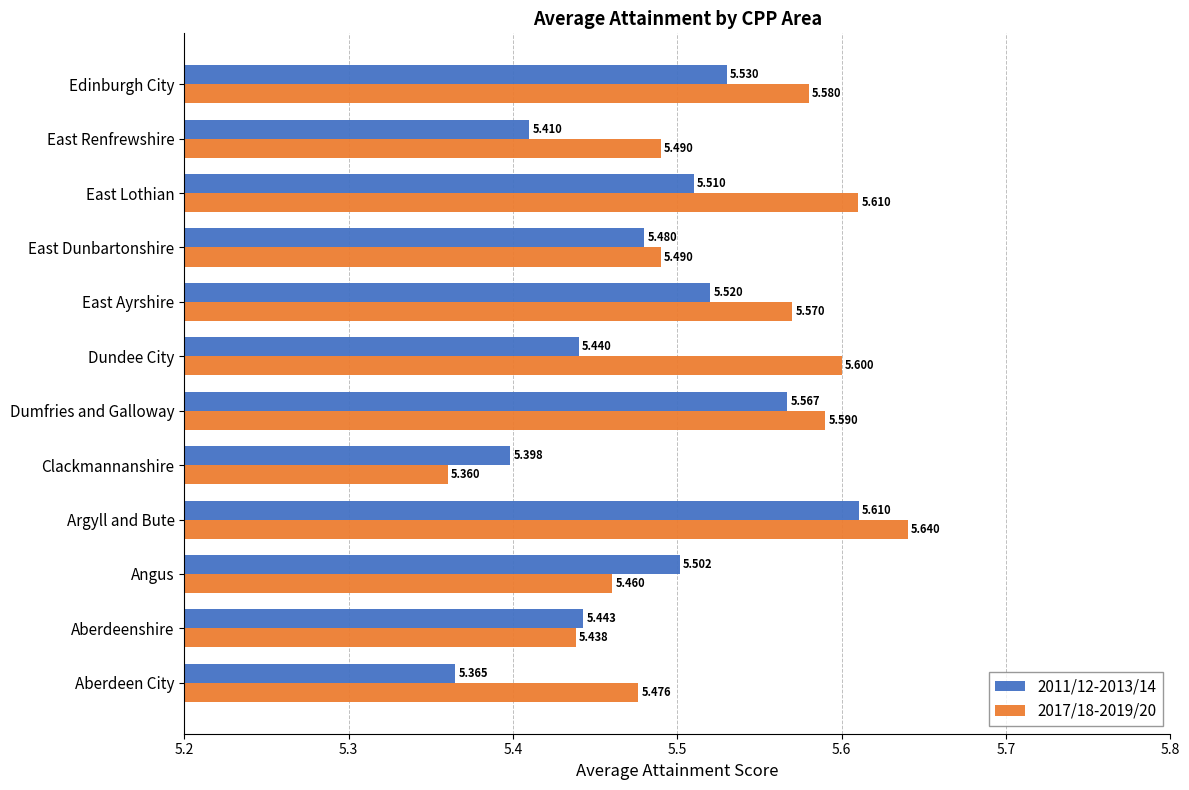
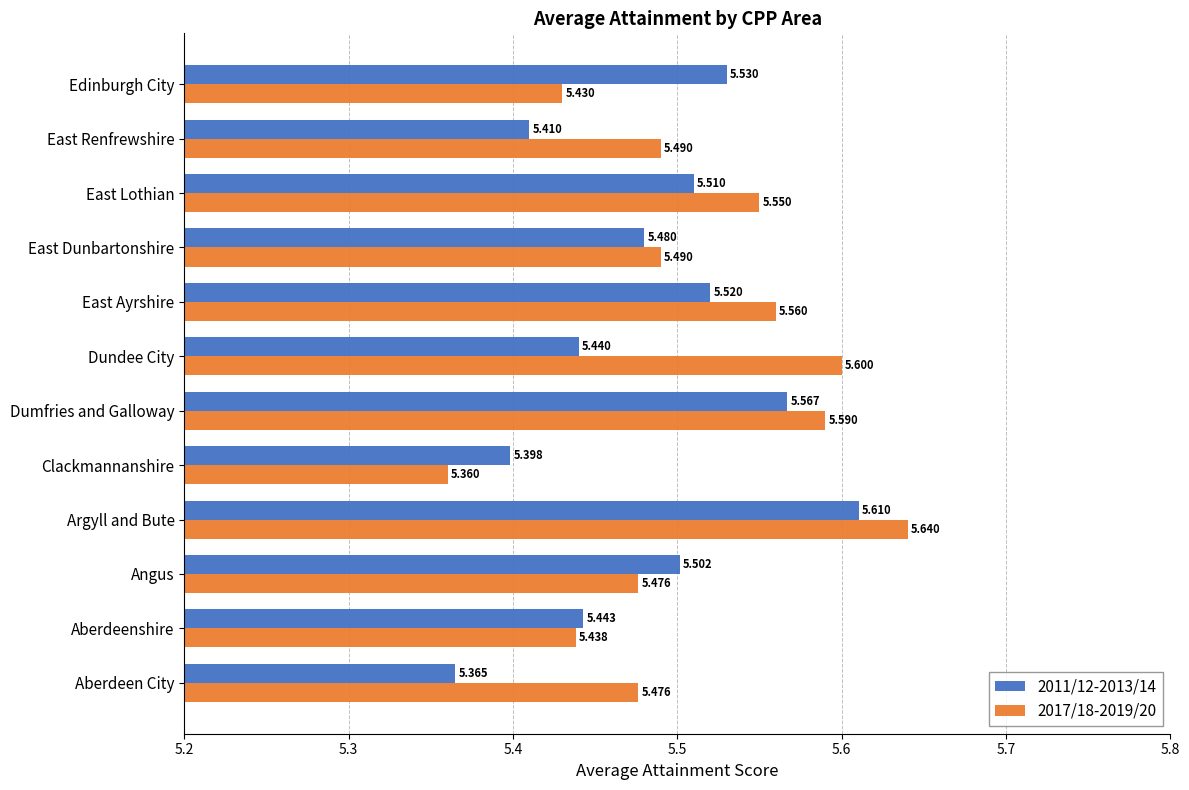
2017/18-2019/20, Edinburgh City: 5.580 -> 5.430
2017/18-2019/20, East Lothian: 5.610 -> 5.550
2017/18-2019/20, East Ayrshire: 5.570 -> 5.560
2017/18-2019/20, Angus: 5.460 -> 5.476
